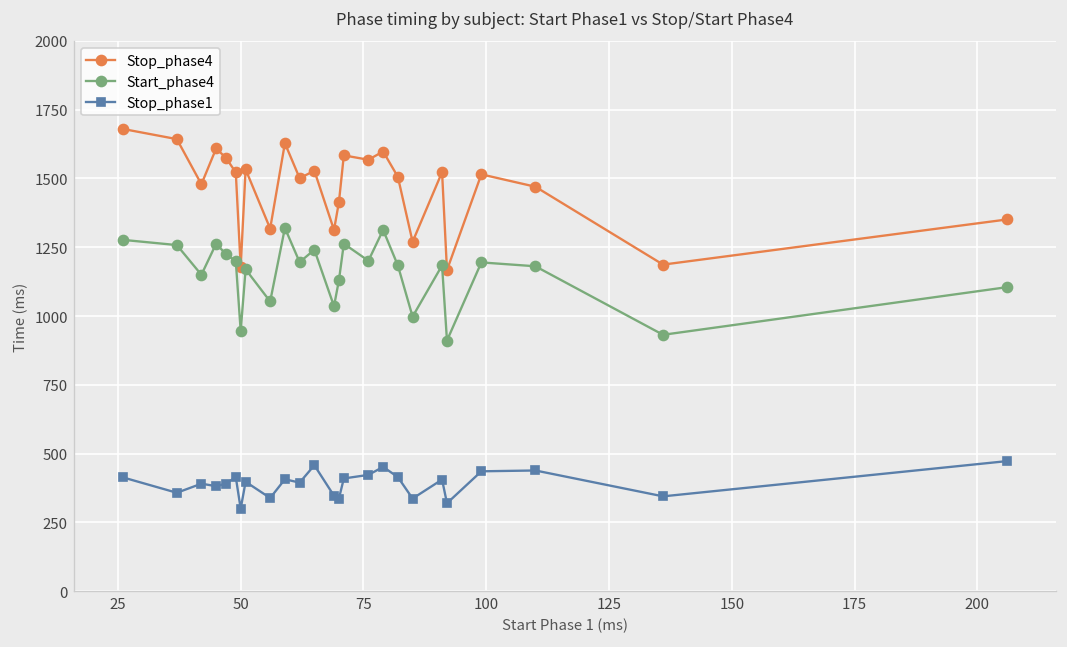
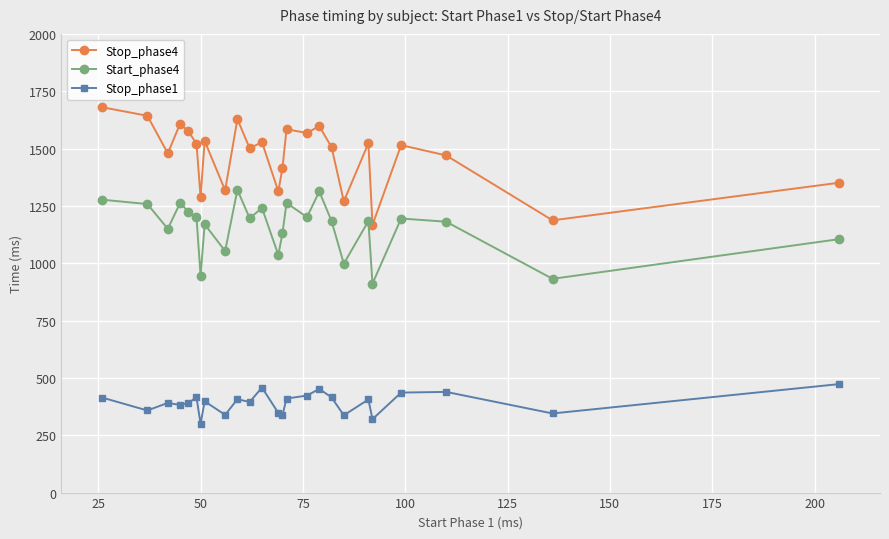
Stop_phase4, 50: 1180 -> 1290
